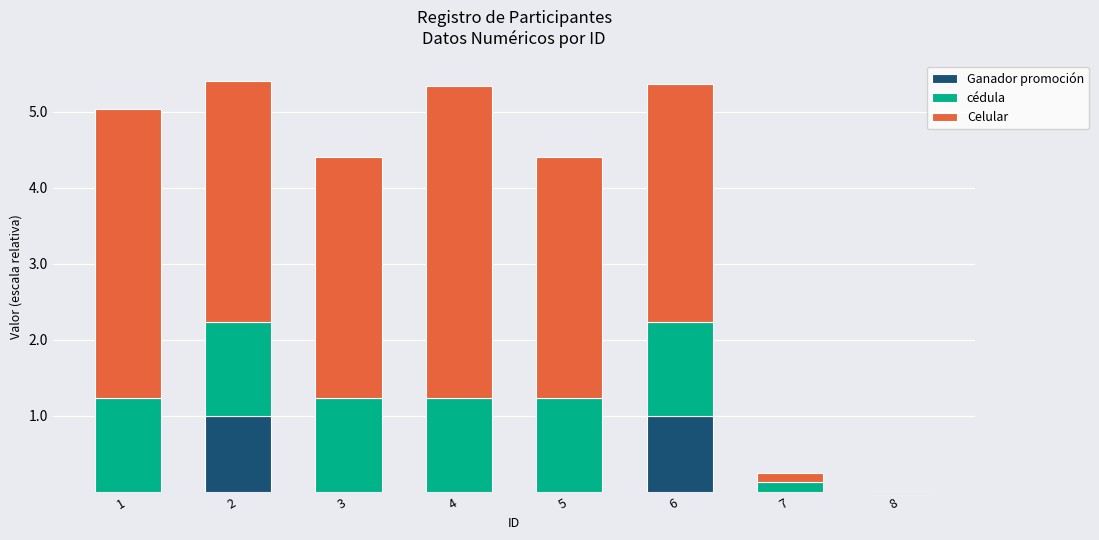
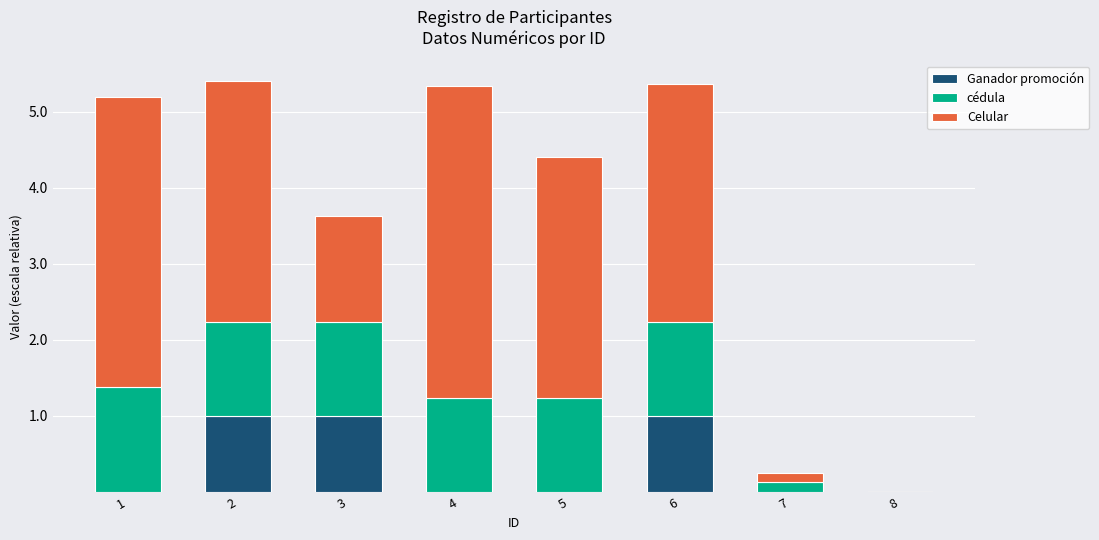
cédula, 1: 1.2 -> 1.4
Ganador promoción, 3: 0 -> 1
Celular, 3: 3.2 -> 1.4
